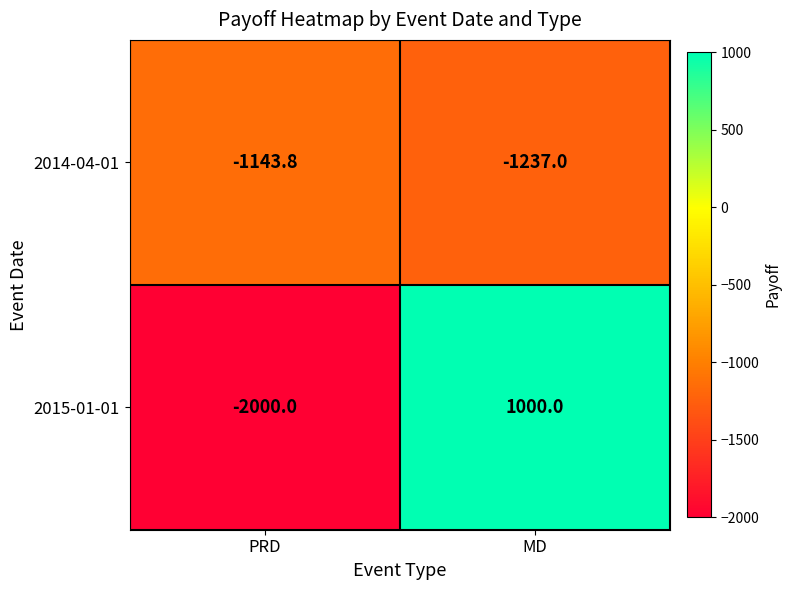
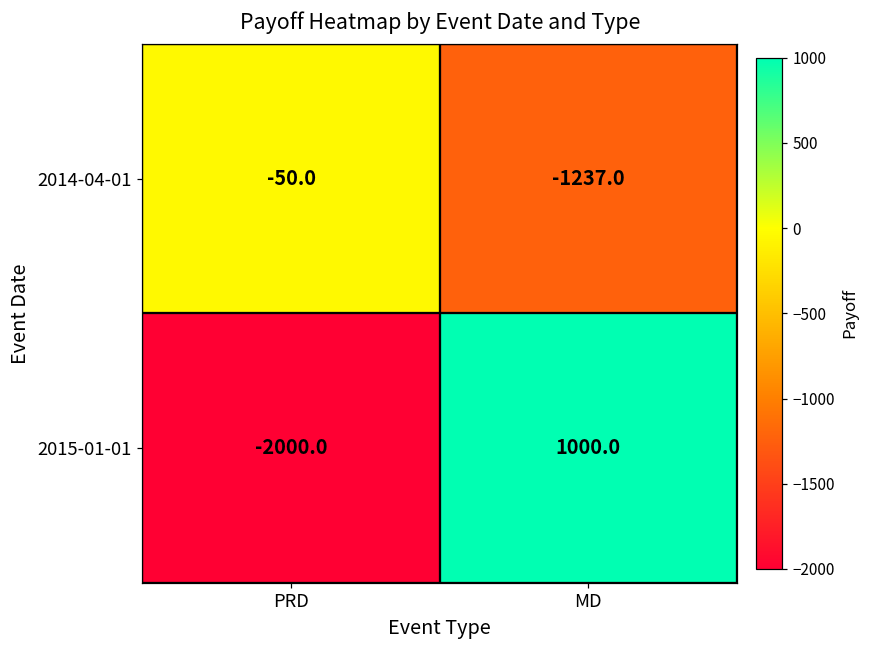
2014-04-01, PRD: -1143.8 -> -50.0
